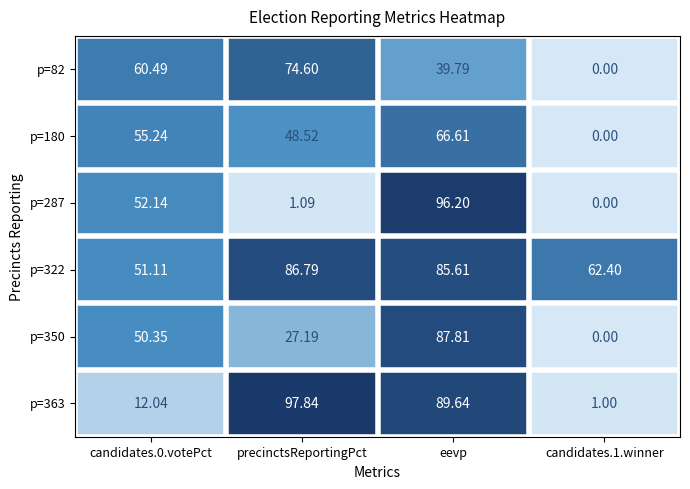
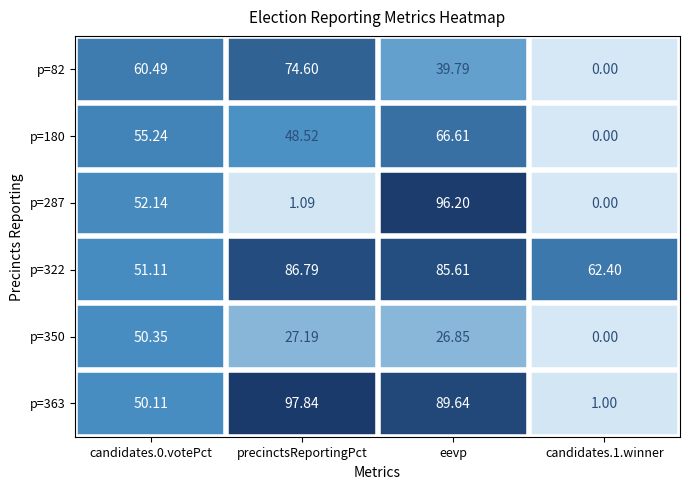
p=350, eevp: 87.81 -> 26.85
p=363, candidates.0.votePct: 12.04 -> 50.11
